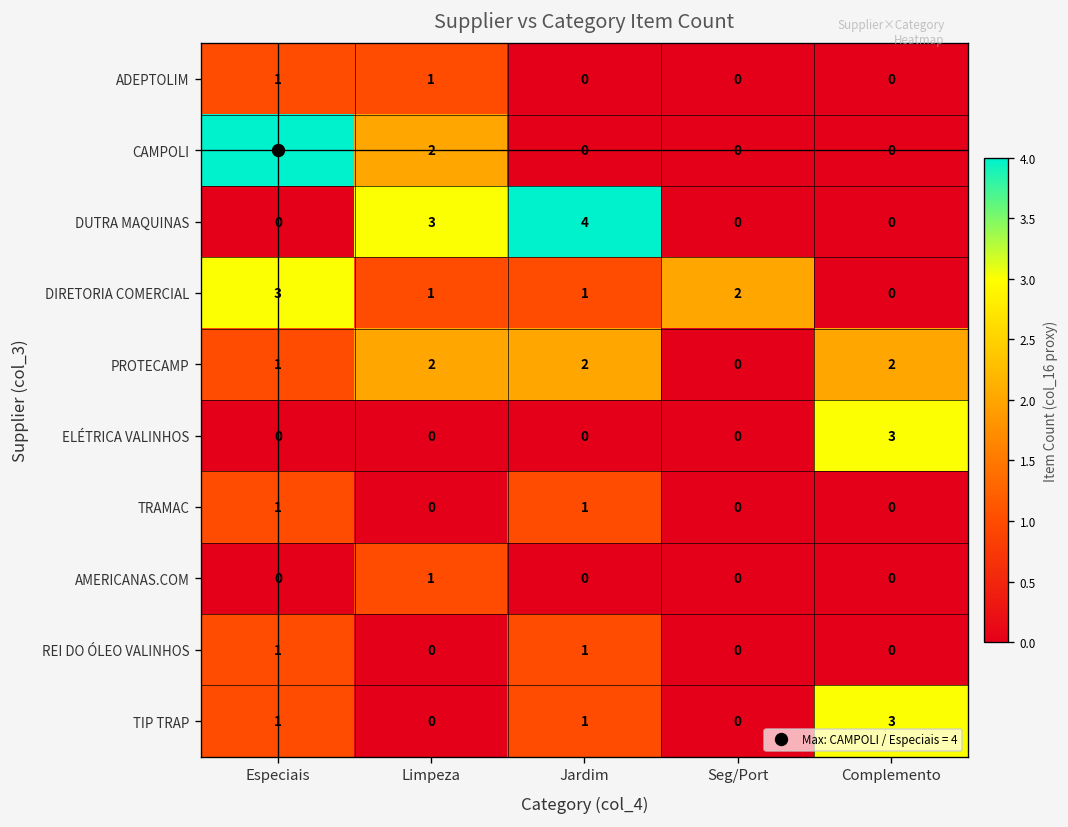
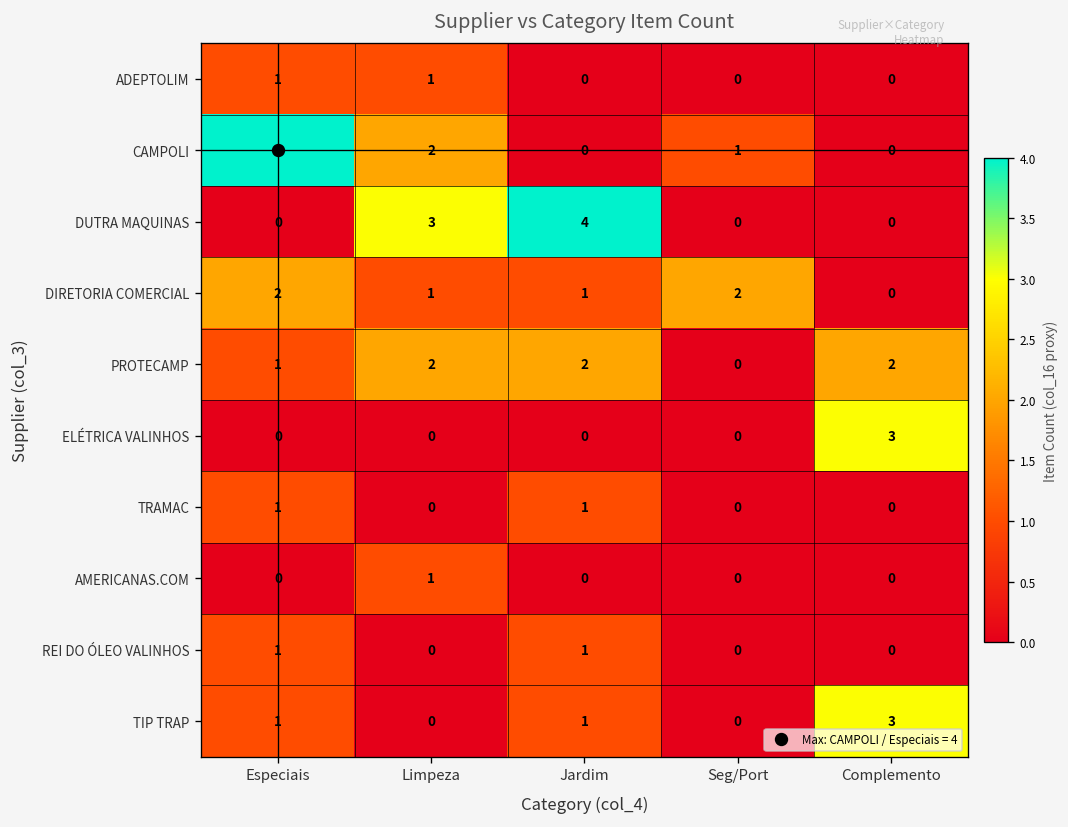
CAMPOLI, Seg/Port: 0 -> 1
DIRETORIA COMERCIAL, Especiais: 3 -> 2
